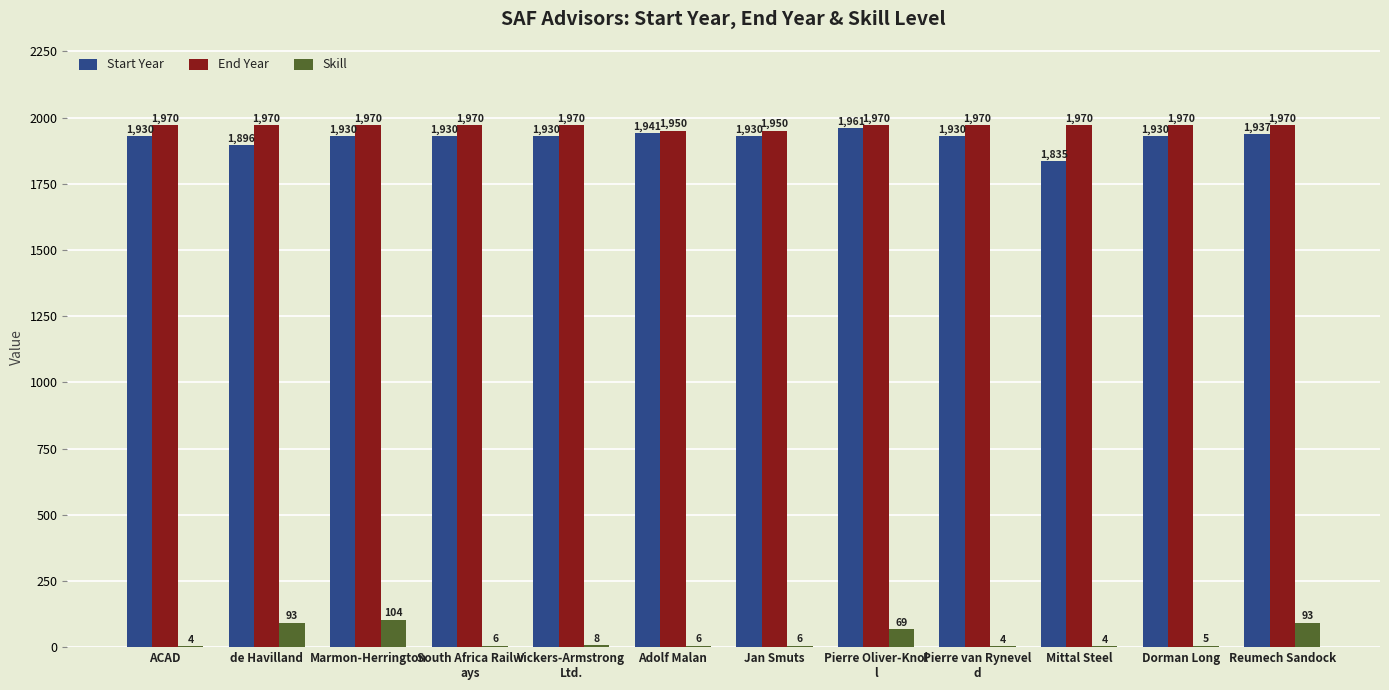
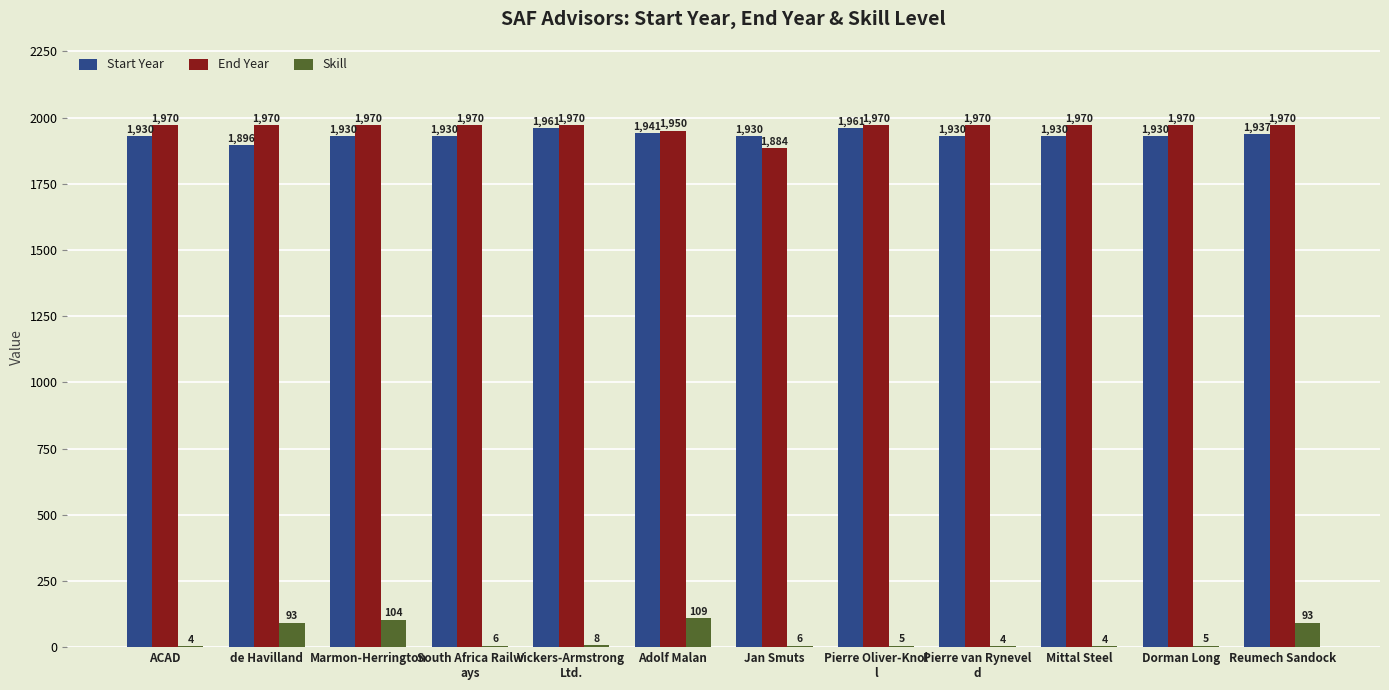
Start Year, Vickers-Armstrong Ltd.: 1,930 -> 1,961
Skill, Adolf Malan: 6 -> 109
End Year, Jan Smuts: 1,950 -> 1,884
Skill, Pierre Oliver-Knol l: 69 -> 5
Start Year, Mittal Steel: 1,835 -> 1,930
